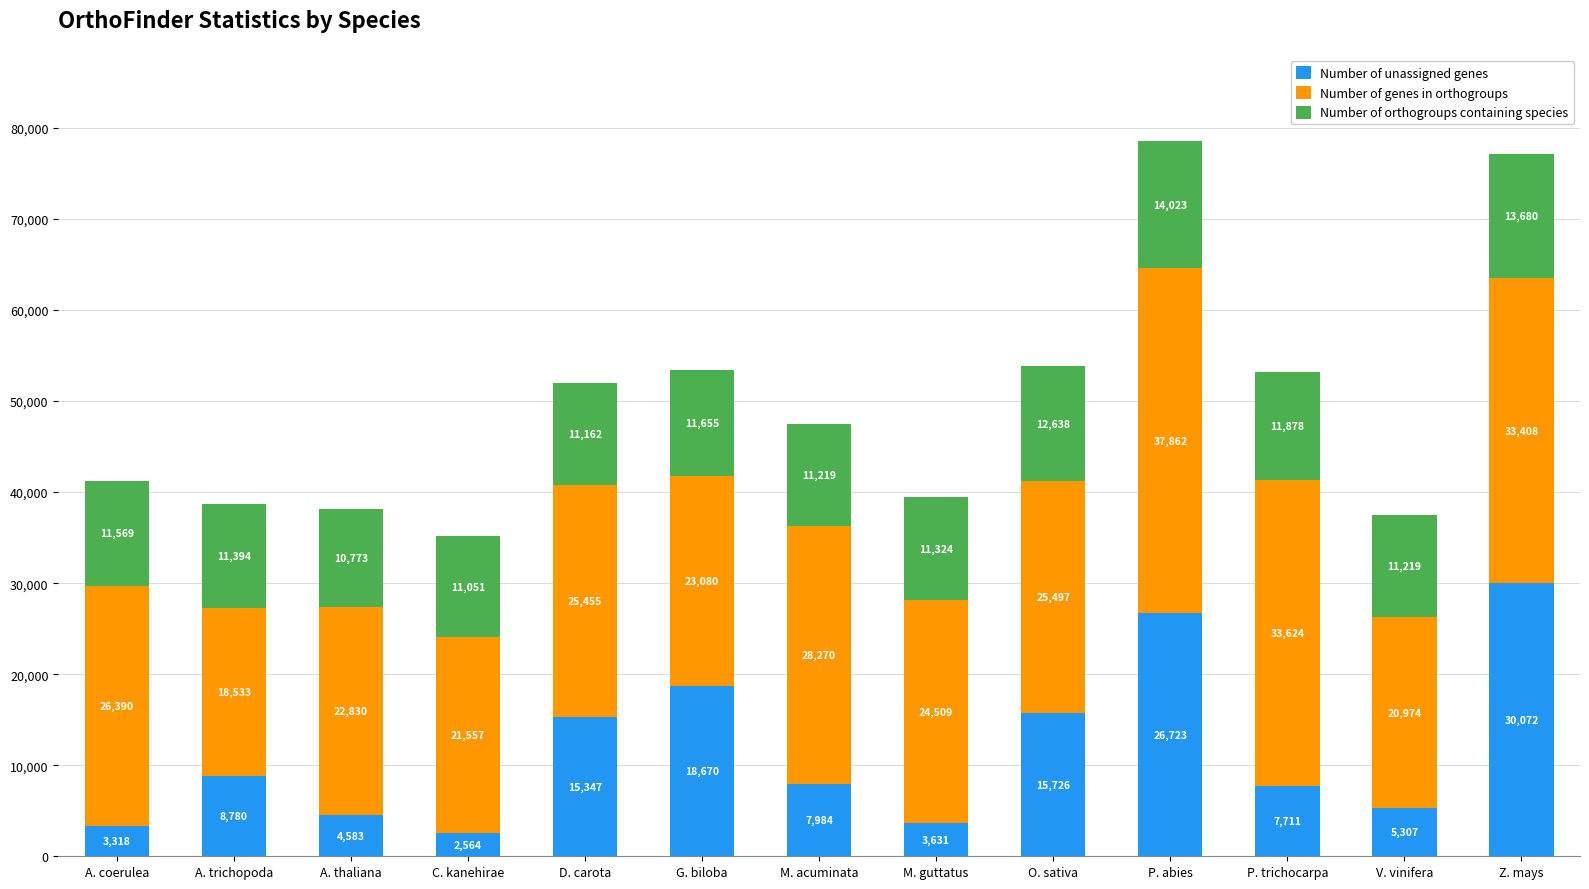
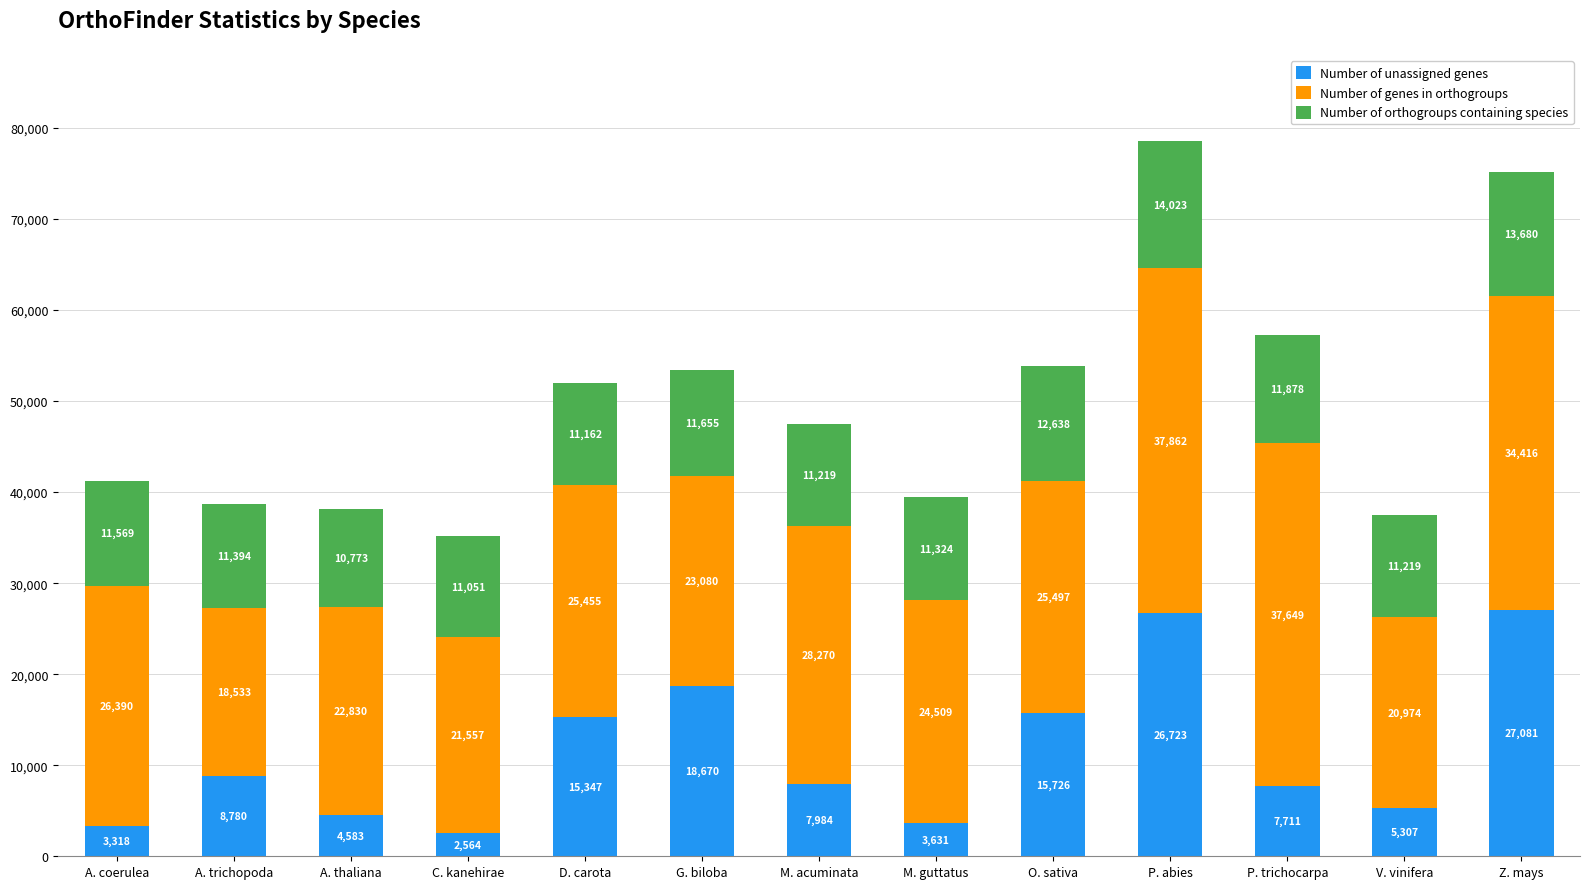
Number of genes in orthogroups, P. trichocarpa: 33,624 -> 37,649
Number of unassigned genes, Z. mays: 30,072 -> 27,081
Number of genes in orthogroups, Z. mays: 33,408 -> 34,416
